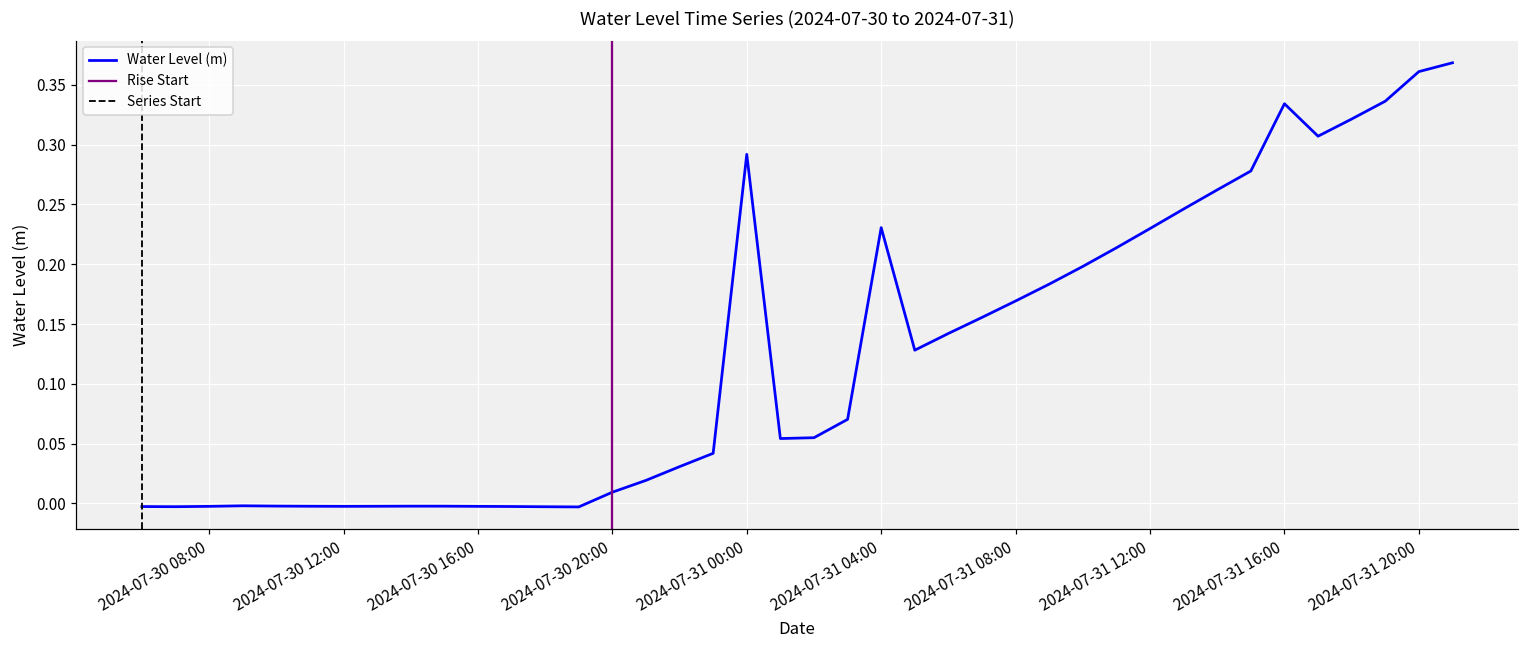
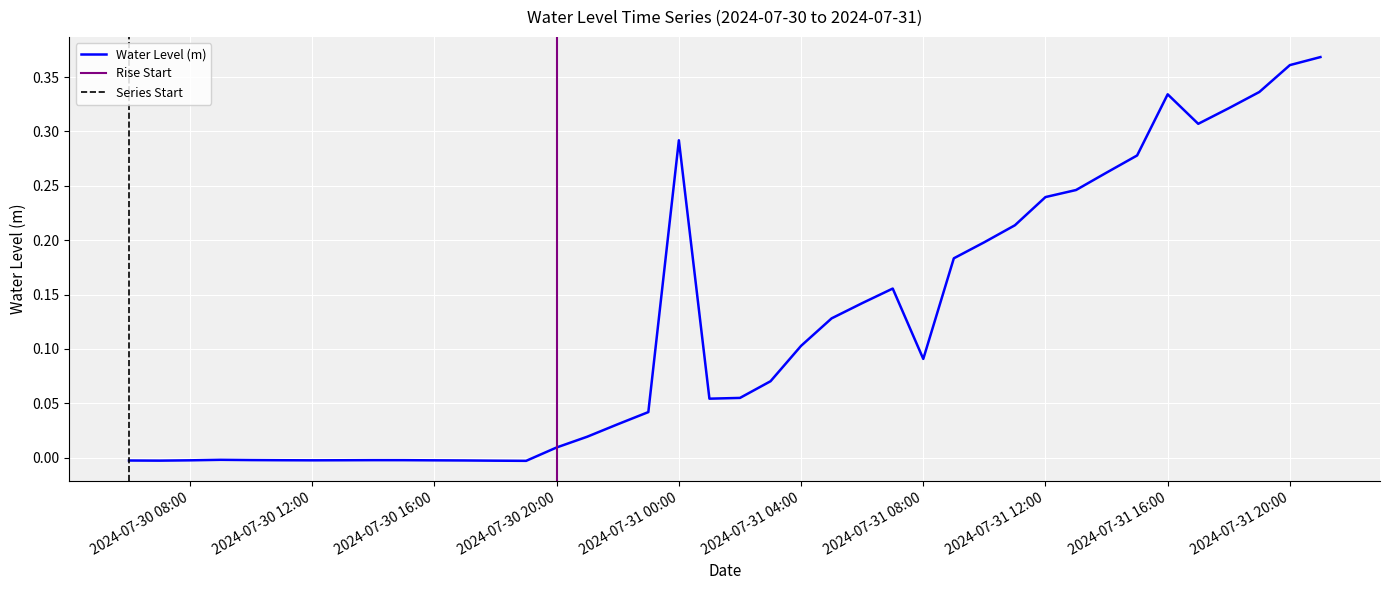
2024-07-31 04:00: 0.231 -> 0.103
2024-07-31 08:00: 0.169 -> 0.091
2024-07-31 12:00: 0.230 -> 0.240
